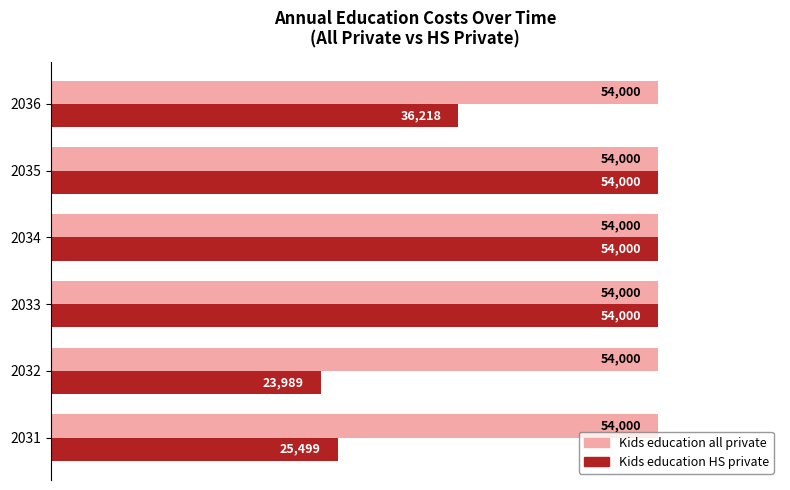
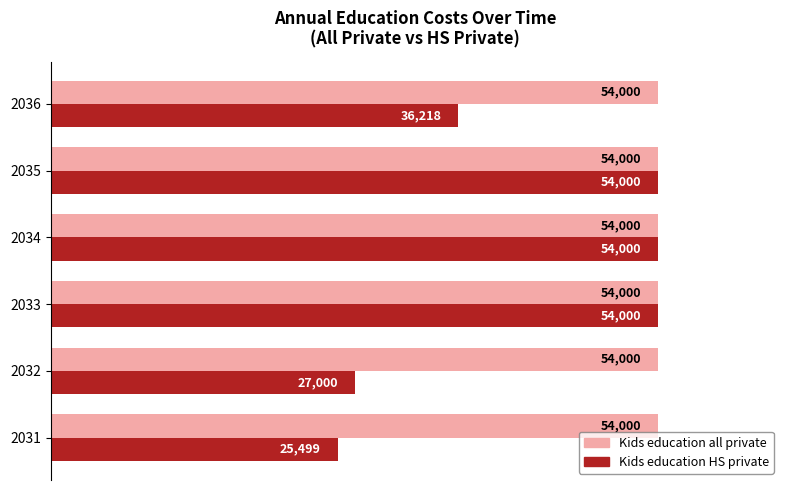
Kids education HS private, 2032: 23,989 -> 27,000
